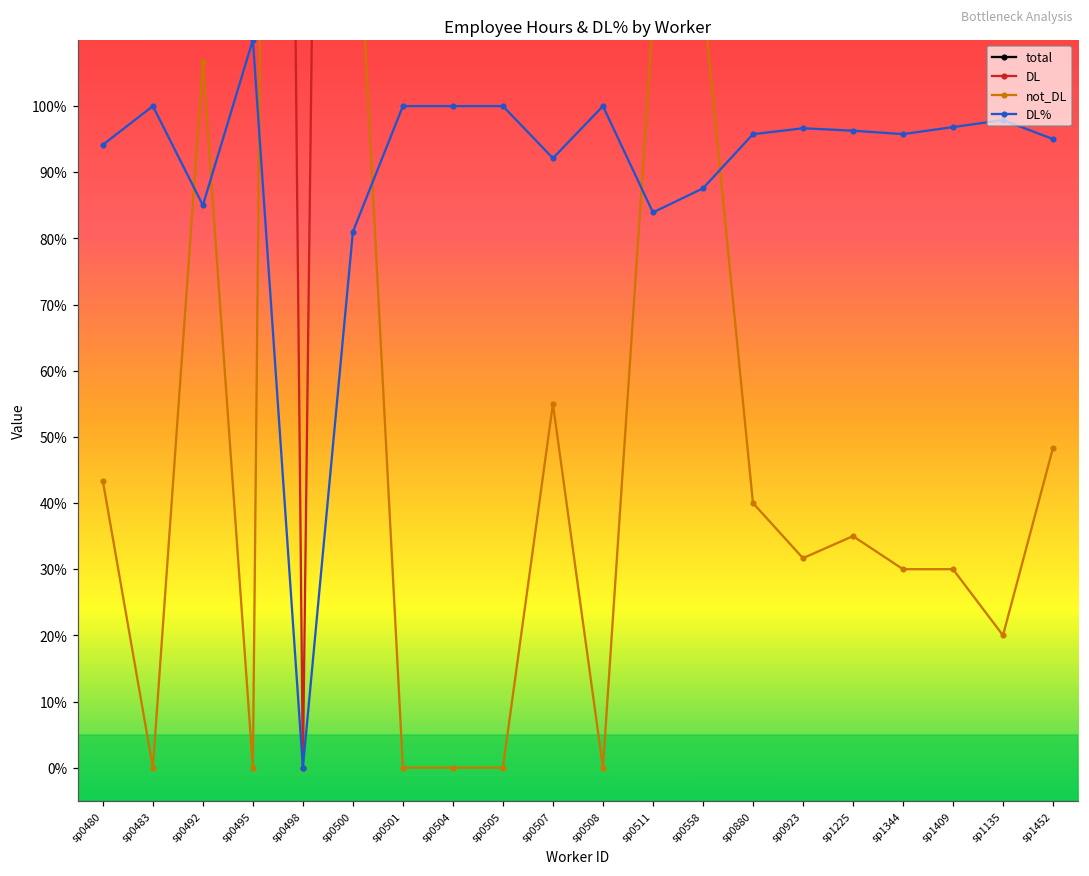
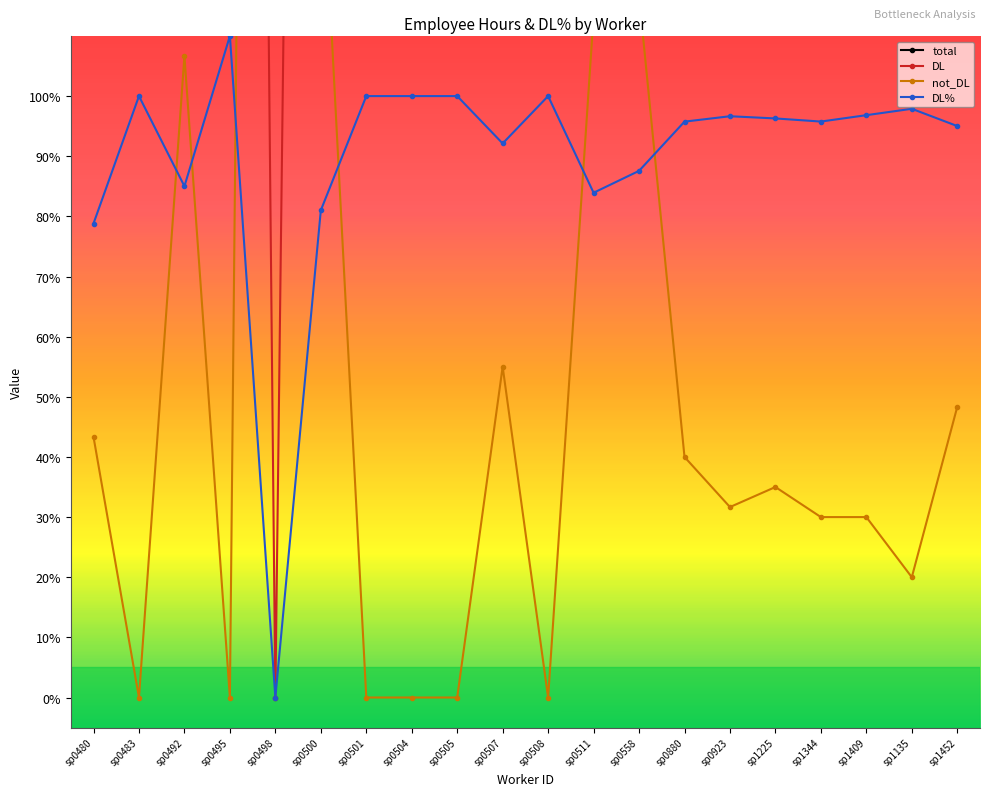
DL%, sp0480: 94% -> 79%
